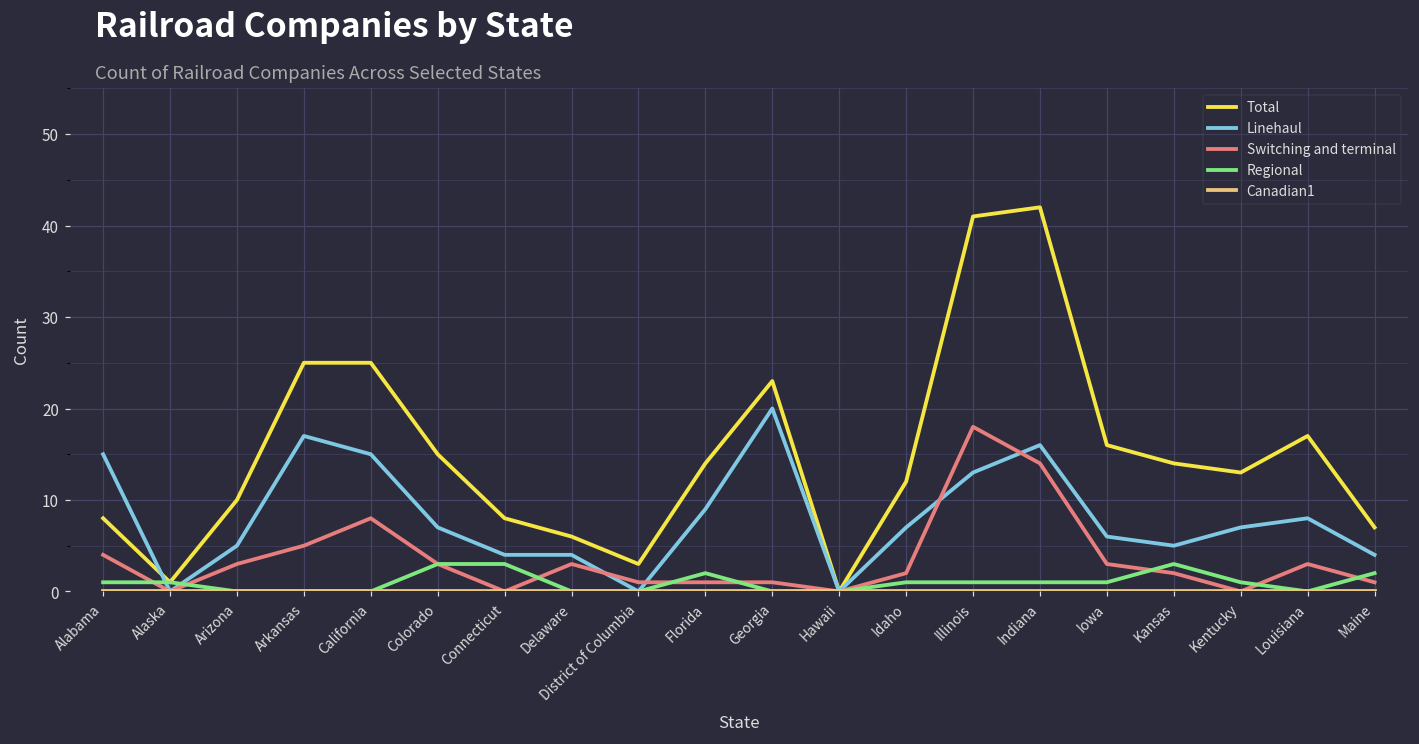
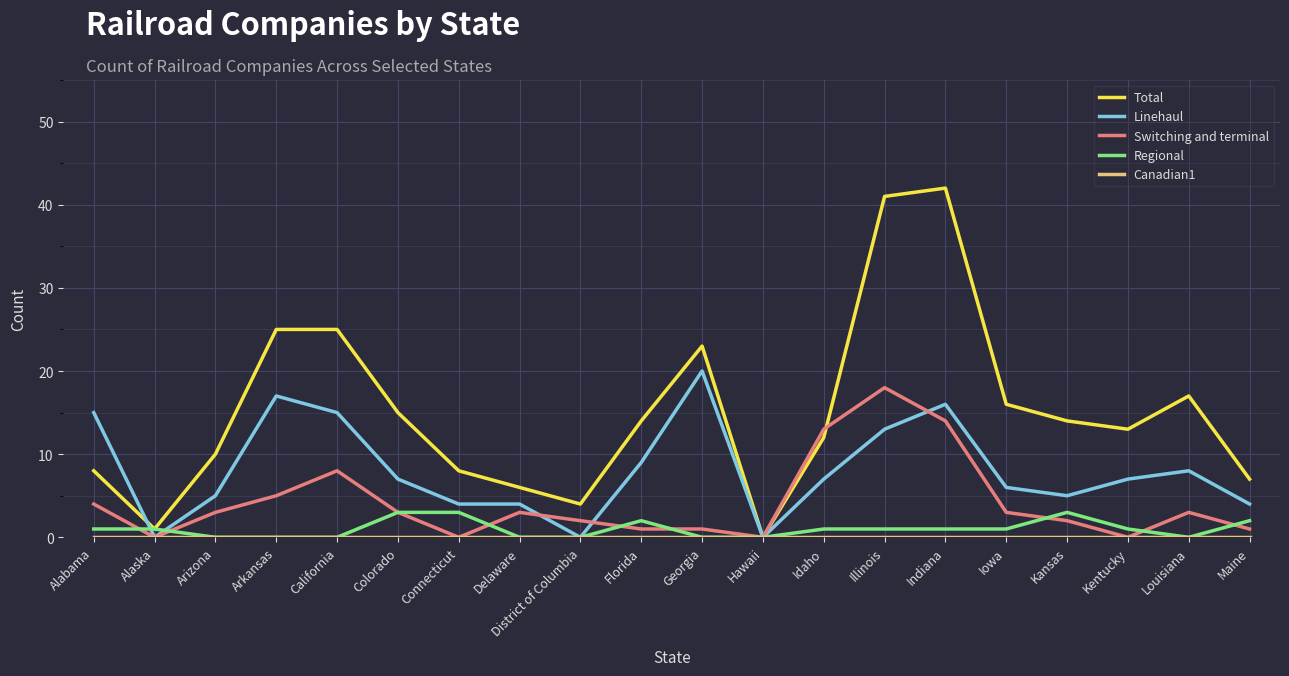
Total, District of Columbia: 3 -> 4
Switching and terminal, District of Columbia: 1 -> 2
Switching and terminal, Idaho: 2 -> 13
